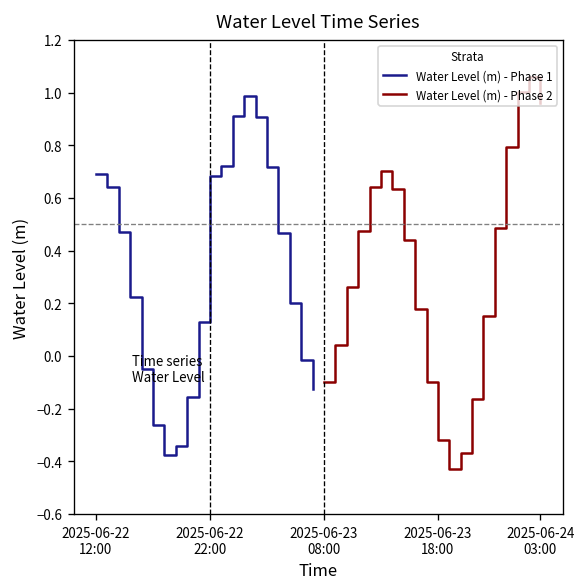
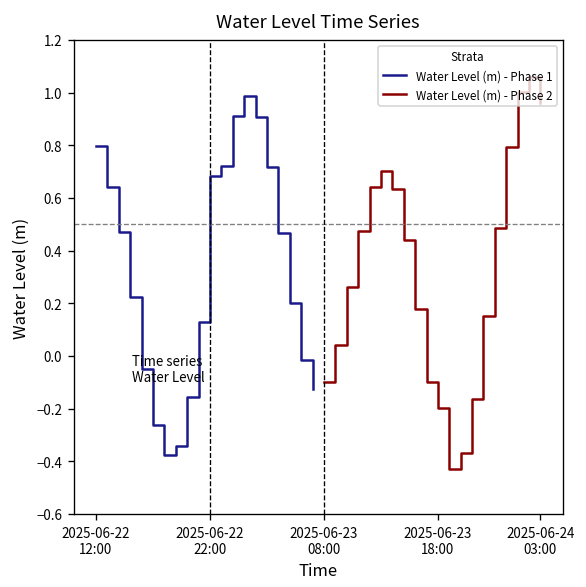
Water Level (m) - Phase 1, 2025-06-22 12:00: 0.69 -> 0.80
Water Level (m) - Phase 2, 2025-06-23 18:00: -0.32 -> -0.20
